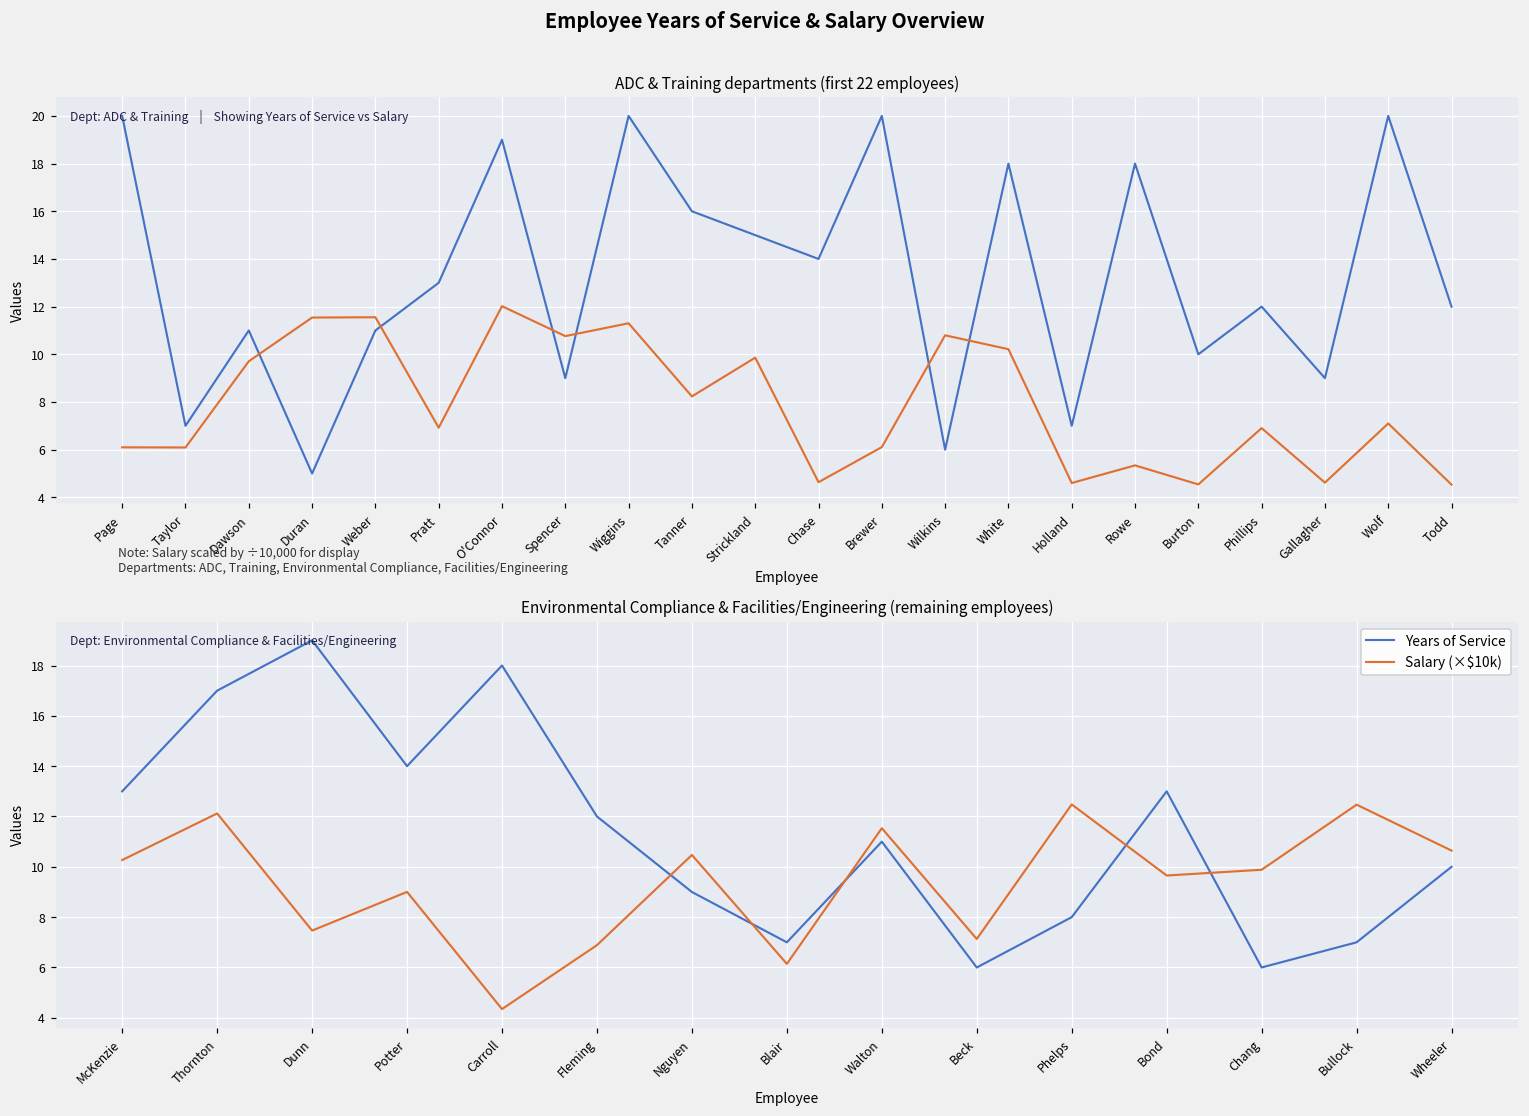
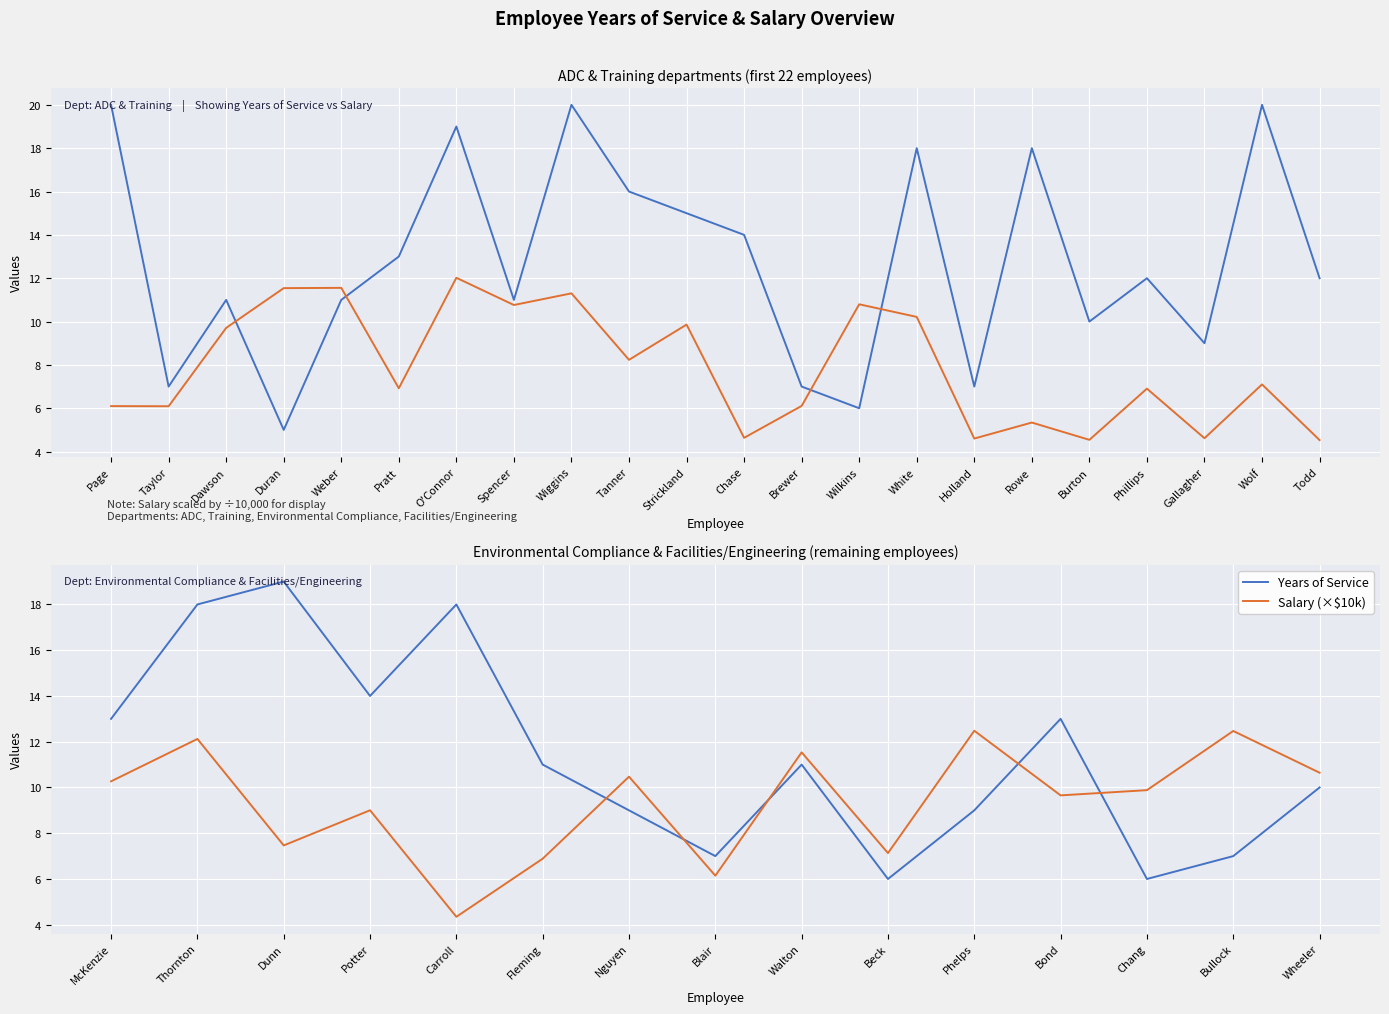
ADC & Training departments (first 22 employees), Years of Service, Spencer: 9 -> 11
ADC & Training departments (first 22 employees), Years of Service, Brewer: 20 -> 7
Environmental Compliance & Facilities/Engineering (remaining employees), Years of Service, Thornton: 17 -> 18
Environmental Compliance & Facilities/Engineering (remaining employees), Years of Service, Fleming: 12 -> 11
Environmental Compliance & Facilities/Engineering (remaining employees), Years of Service, Phelps: 8 -> 9
